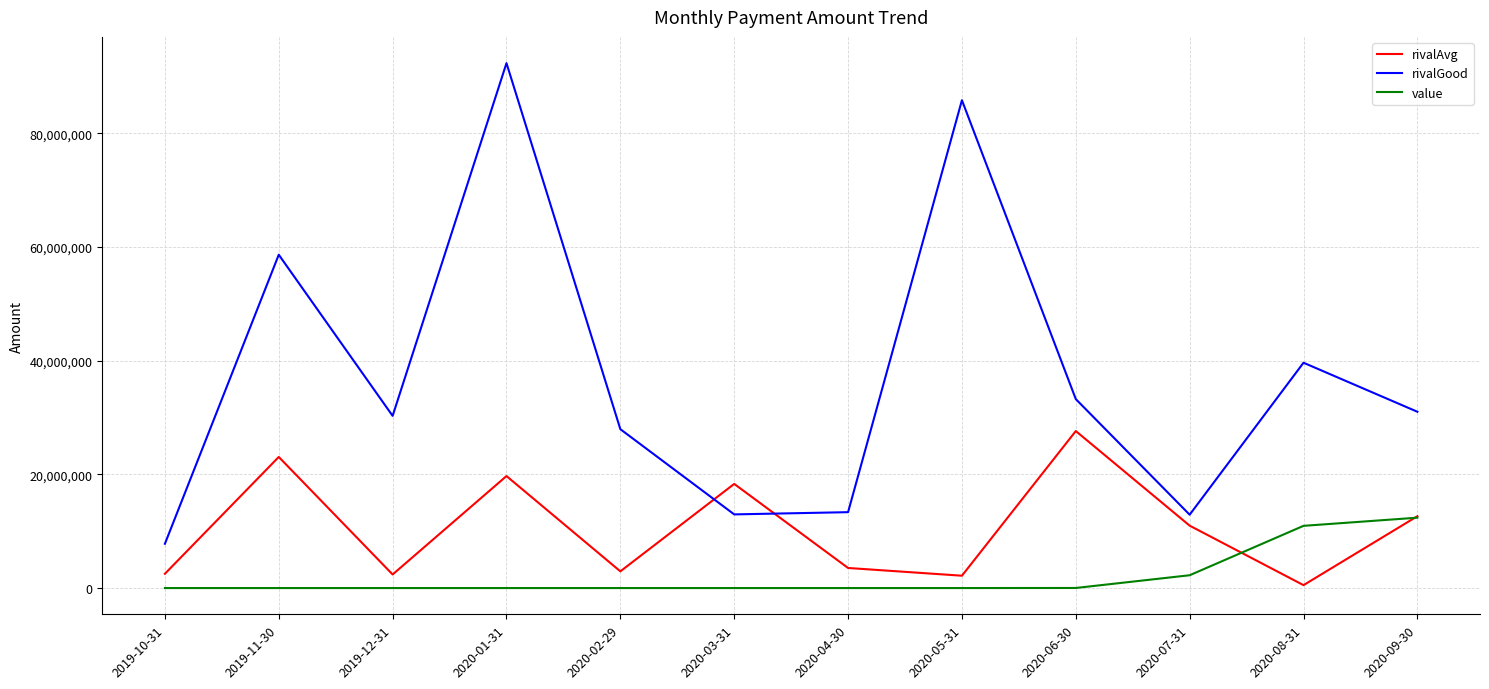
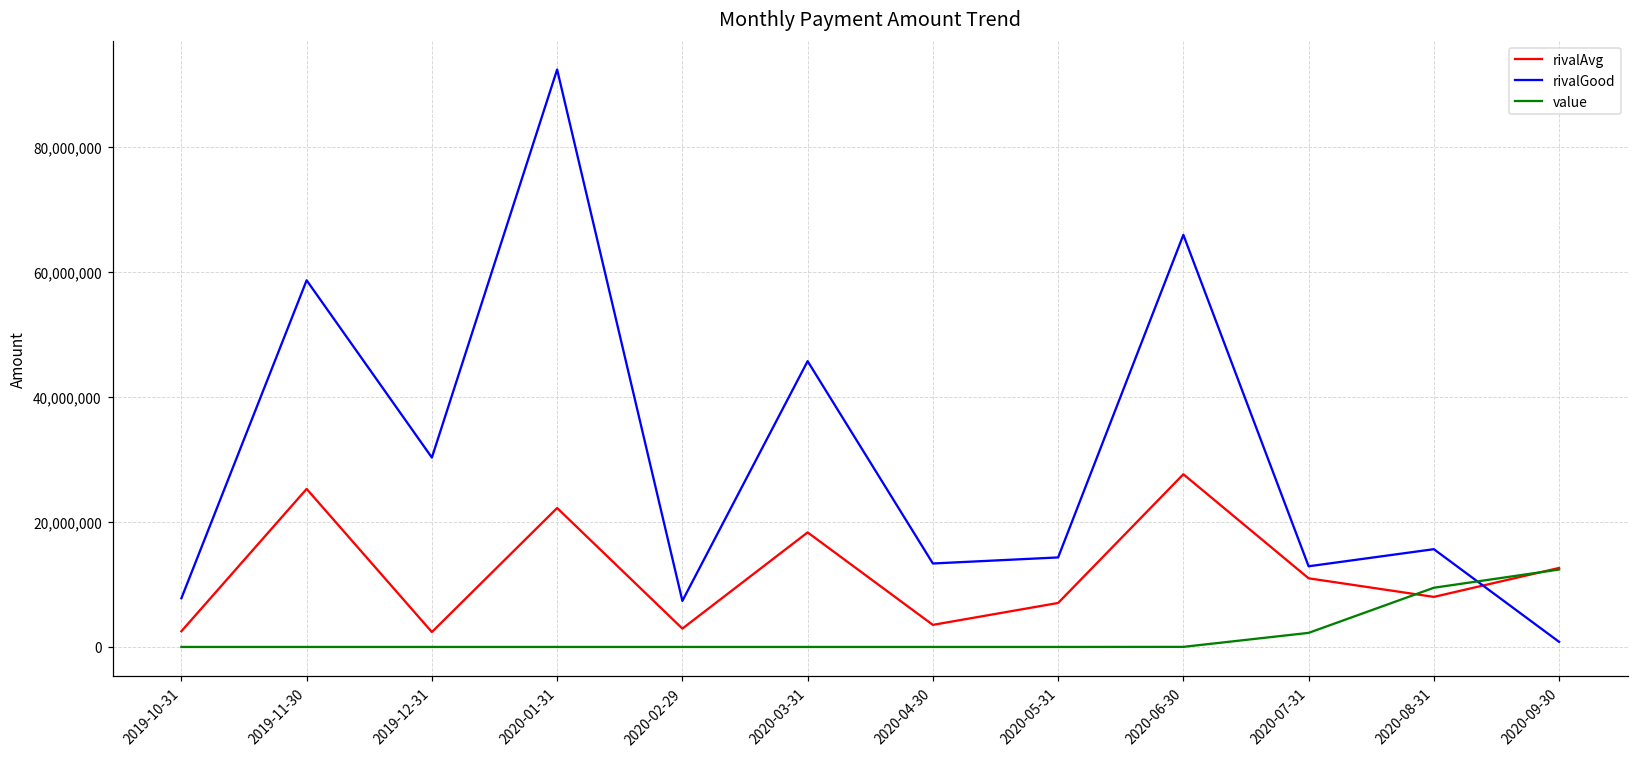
rivalAvg, 2019-11-30: 23,000,000 -> 25,000,000
rivalAvg, 2020-01-31: 20,000,000 -> 22,000,000
rivalGood, 2020-02-29: 28,000,000 -> 7,000,000
rivalGood, 2020-03-31: 13,000,000 -> 46,000,000
rivalAvg, 2020-05-31: 2,000,000 -> 7,000,000
rivalGood, 2020-05-31: 86,000,000 -> 14,000,000
rivalGood, 2020-06-30: 33,000,000 -> 66,000,000
rivalAvg, 2020-08-31: 1,000,000 -> 8,000,000
rivalGood, 2020-08-31: 40,000,000 -> 16,000,000
value, 2020-08-31: 11,000,000 -> 9,000,000
rivalGood, 2020-09-30: 31,000,000 -> 1,000,000
